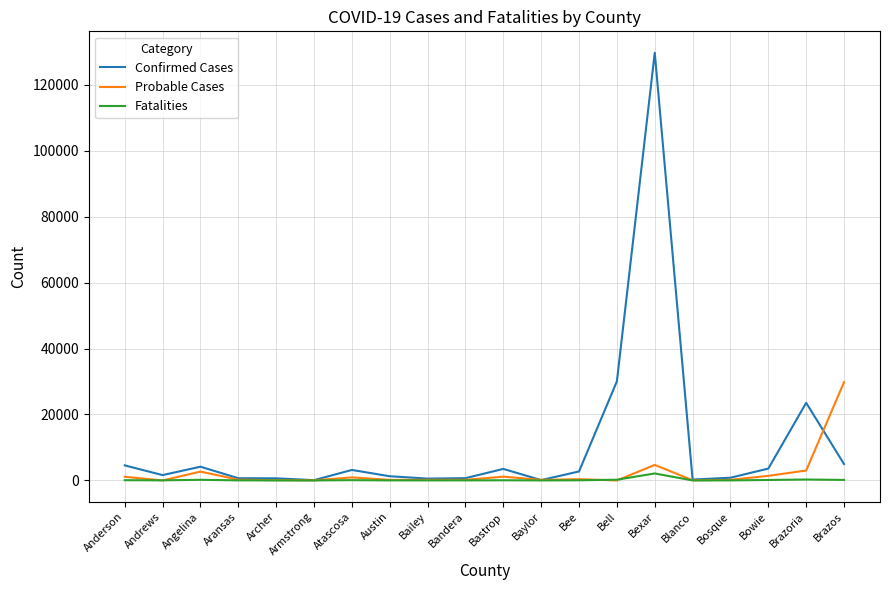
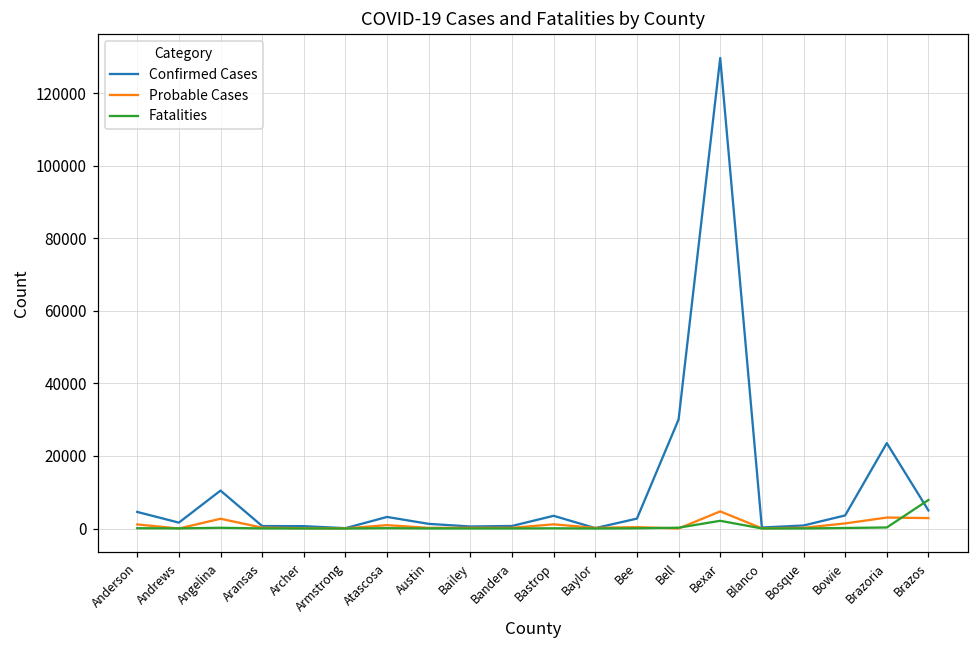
Confirmed Cases, Angelina: 4000 -> 10000
Probable Cases, Brazos: 30000 -> 3000
Fatalities, Brazos: 0 -> 8000
